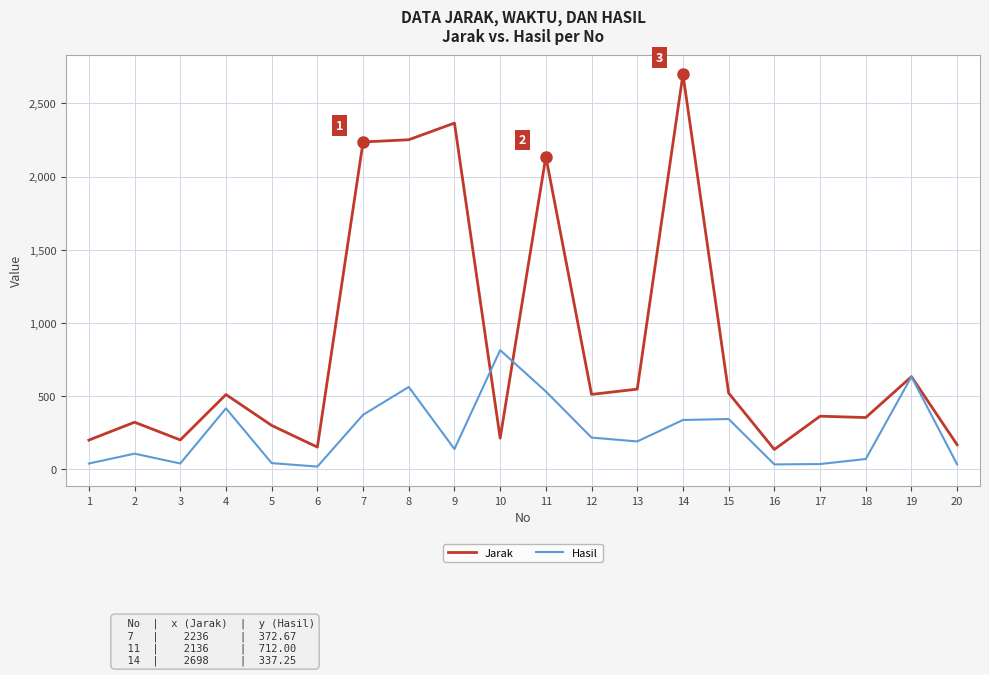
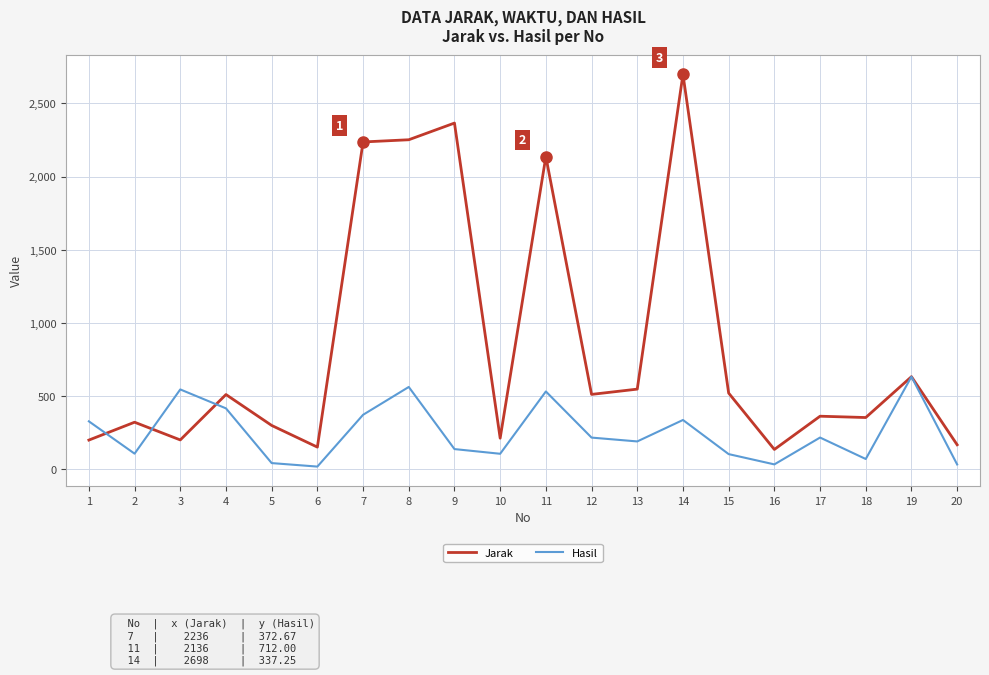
Hasil, 1: 40 -> 330
Hasil, 3: 40 -> 550
Hasil, 10: 810 -> 110
Hasil, 15: 340 -> 100
Hasil, 17: 40 -> 220
